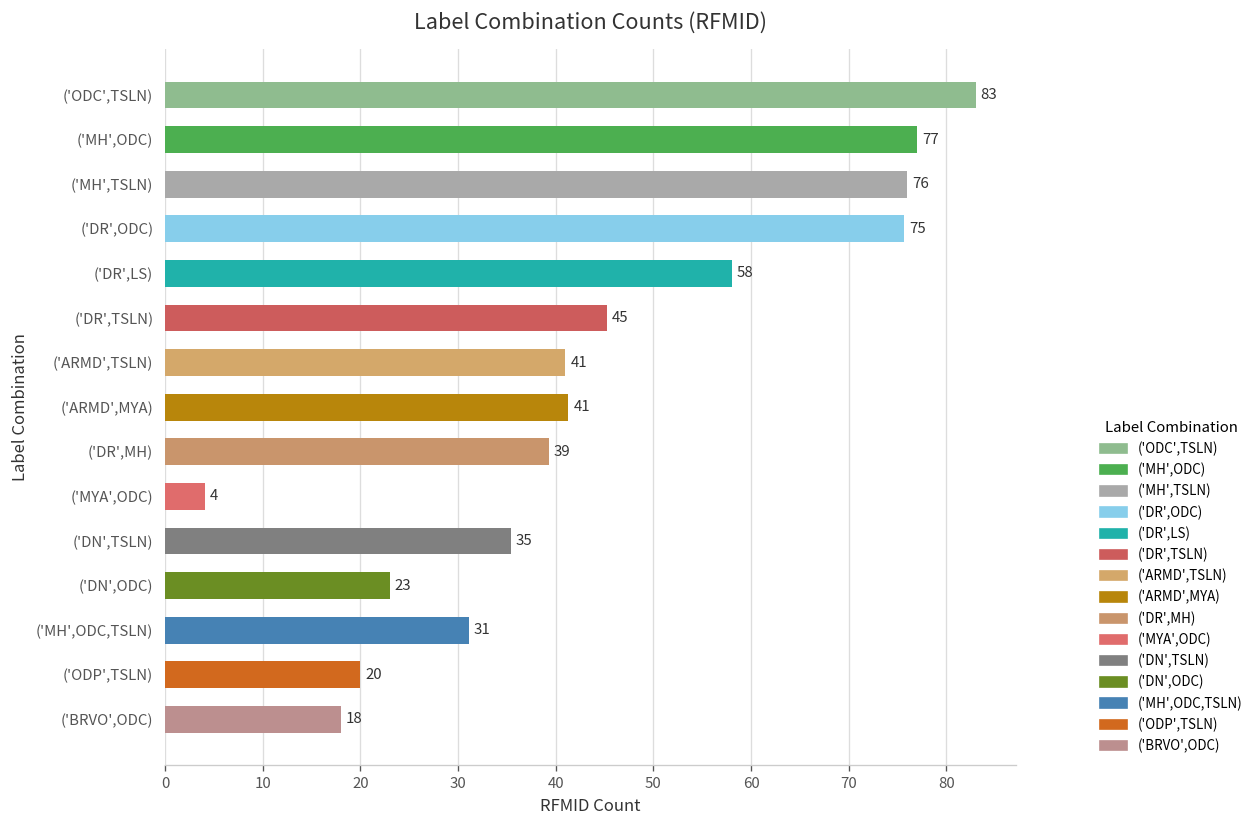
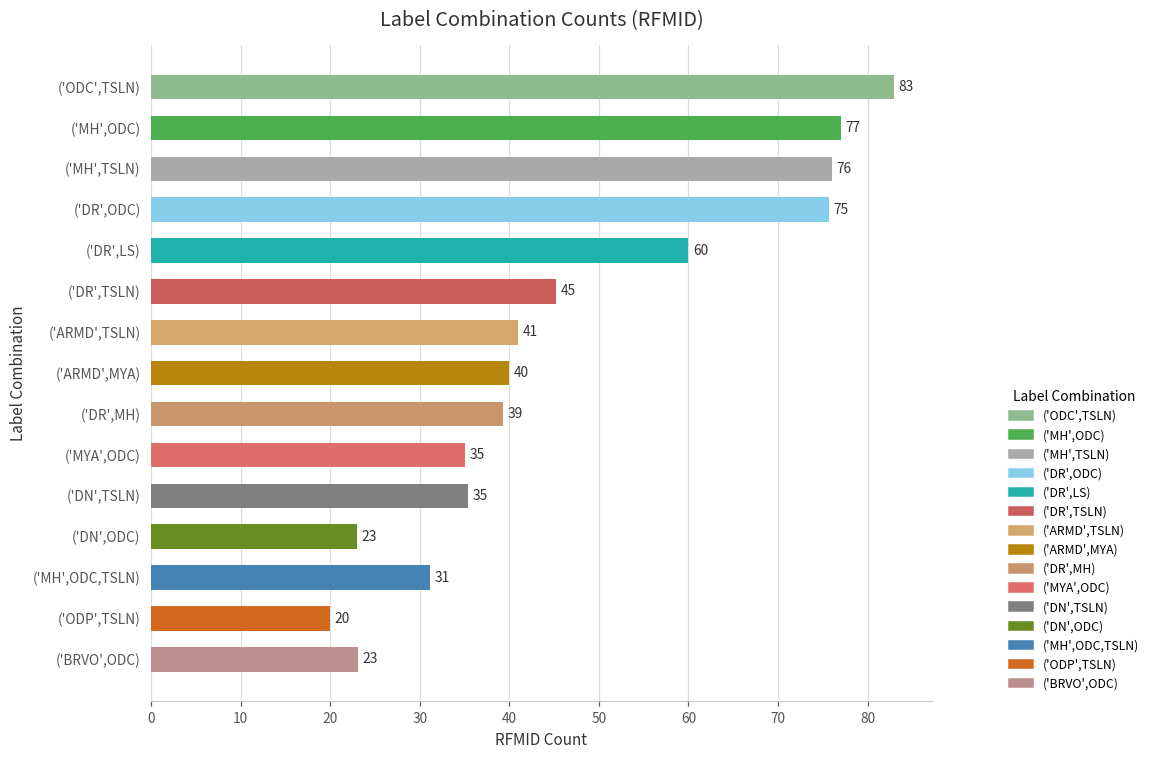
('DR',LS): 58 -> 60
('ARMD',MYA): 41 -> 40
('MYA',ODC): 4 -> 35
('BRVO',ODC): 18 -> 23
